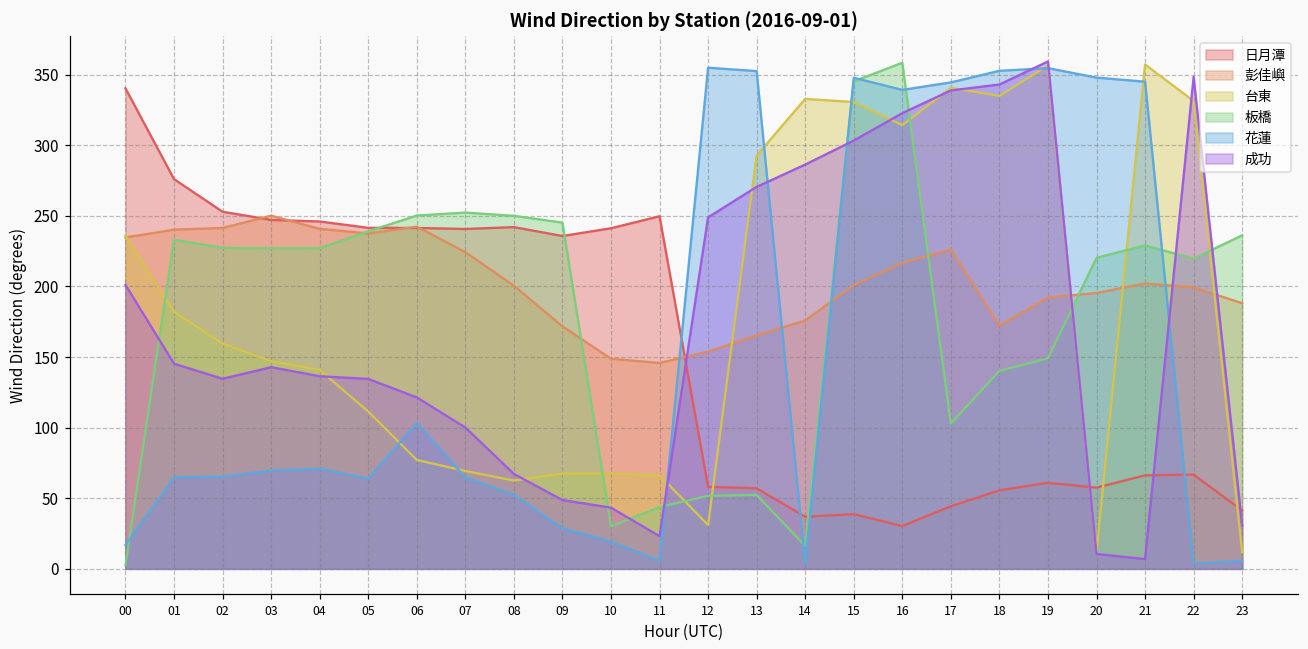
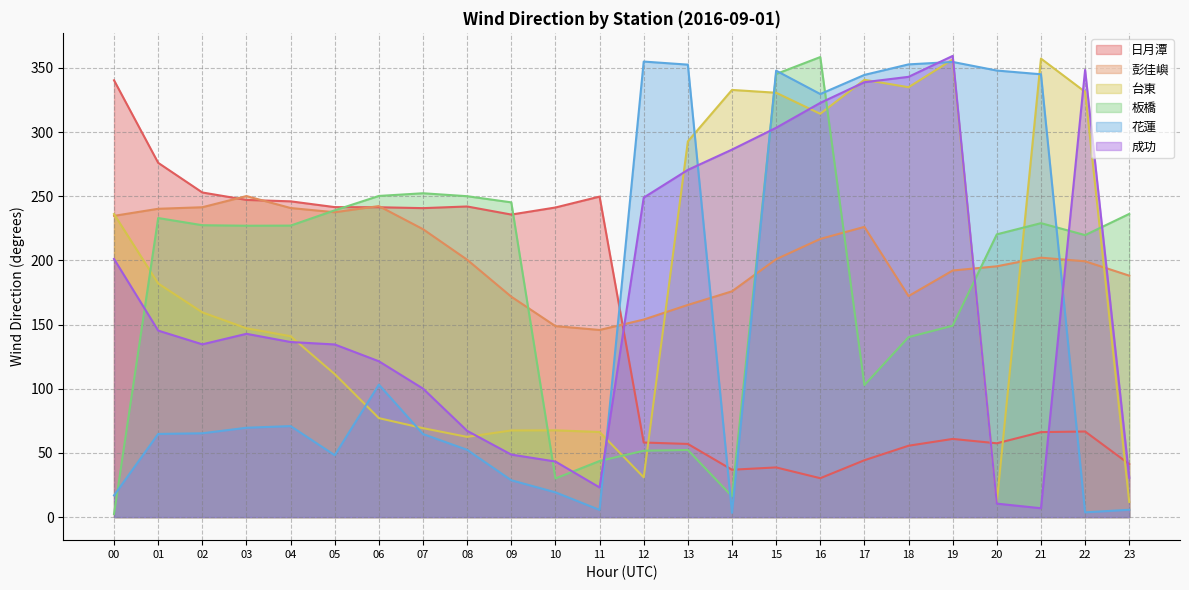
花蓮, 05: 64 -> 48
花蓮, 16: 339 -> 330
